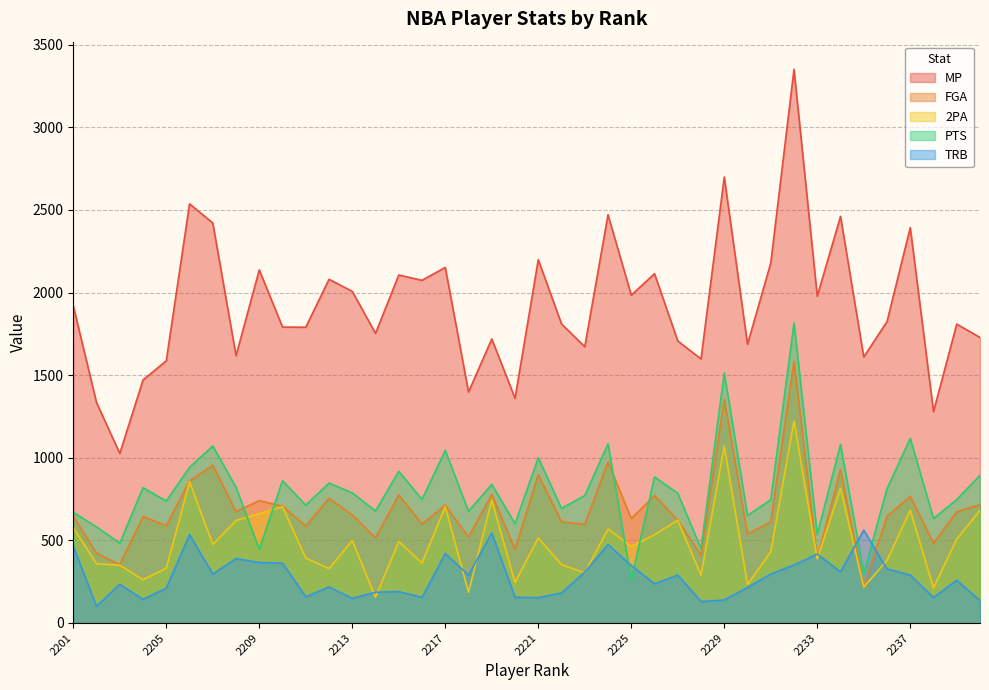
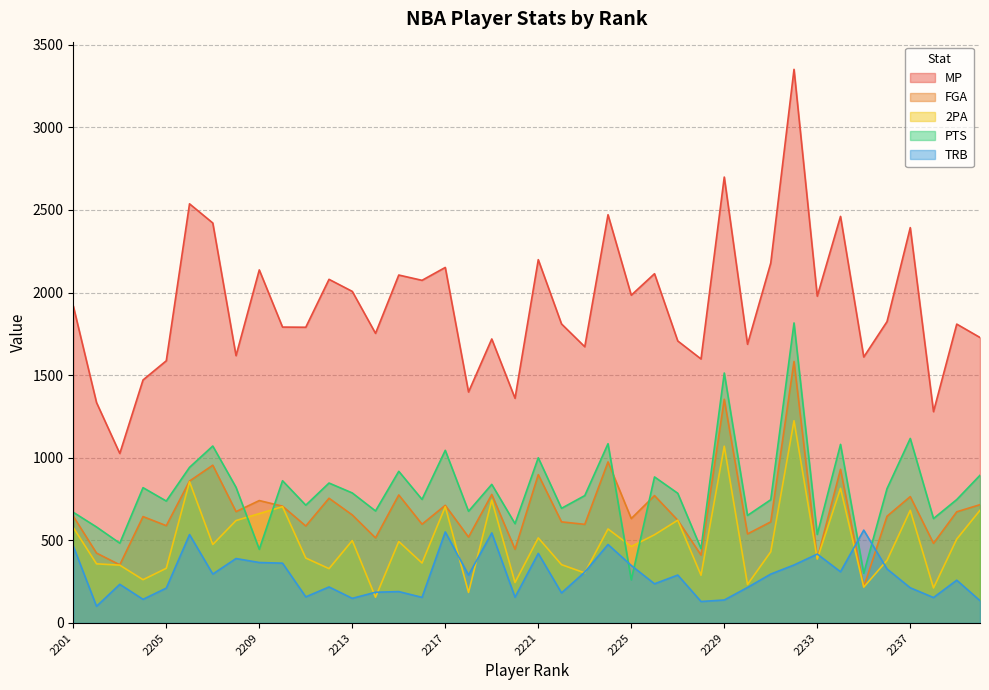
TRB, 2217: 420 -> 550
TRB, 2221: 150 -> 420
TRB, 2237: 290 -> 210
